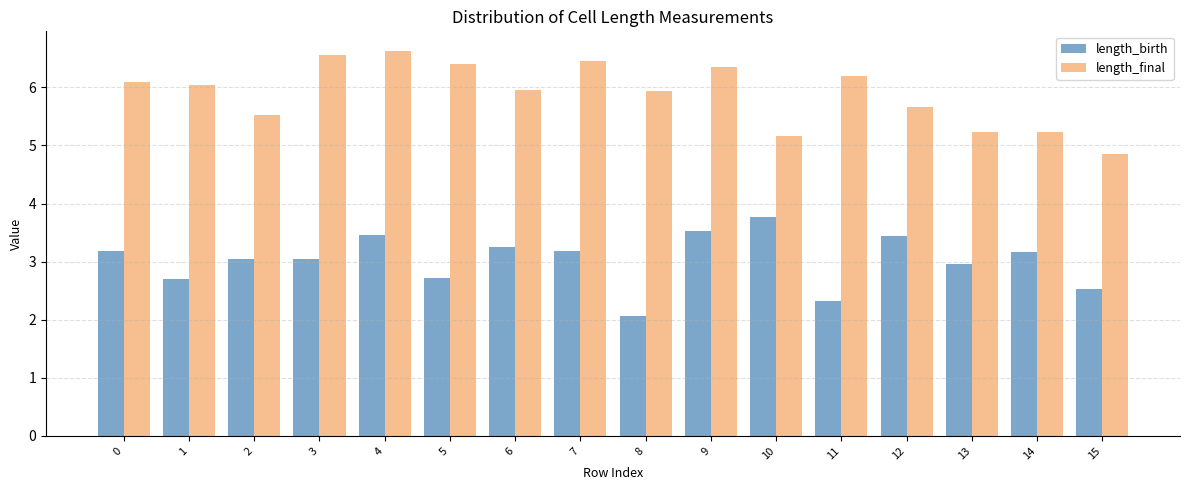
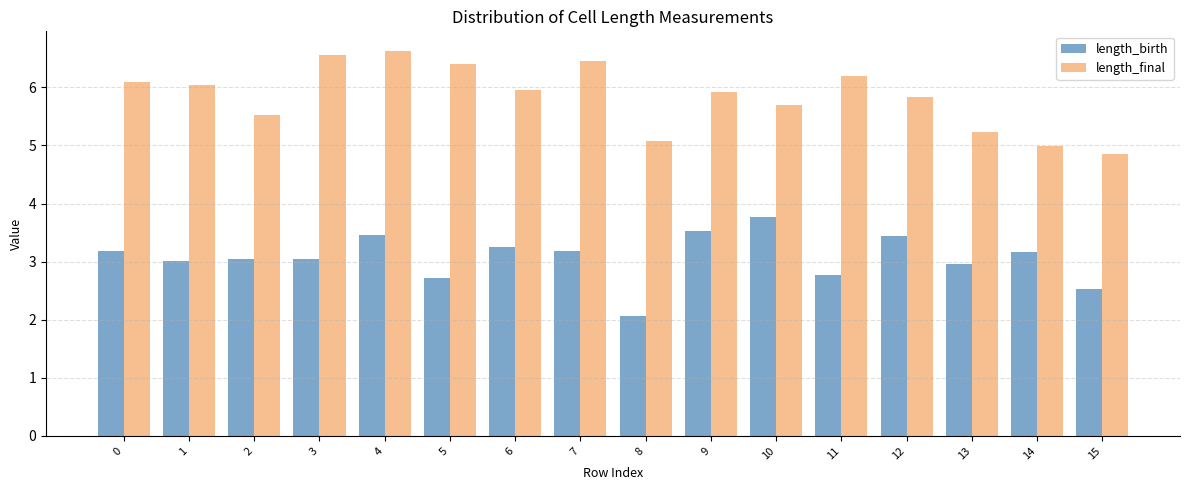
length_birth, 1: 2.7 -> 3.0
length_final, 8: 5.9 -> 5.1
length_final, 9: 6.3 -> 5.9
length_final, 10: 5.2 -> 5.7
length_birth, 11: 2.3 -> 2.8
length_final, 12: 5.7 -> 5.8
length_final, 14: 5.2 -> 5.0
